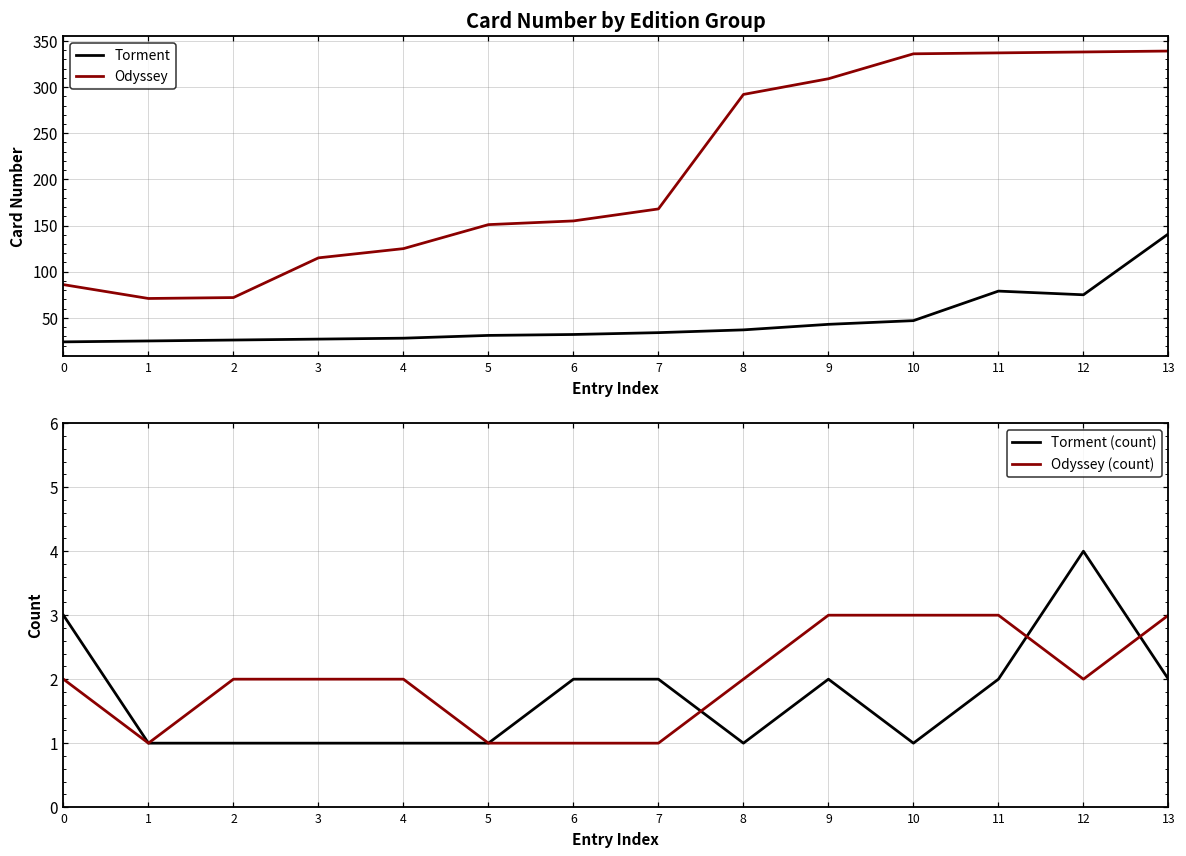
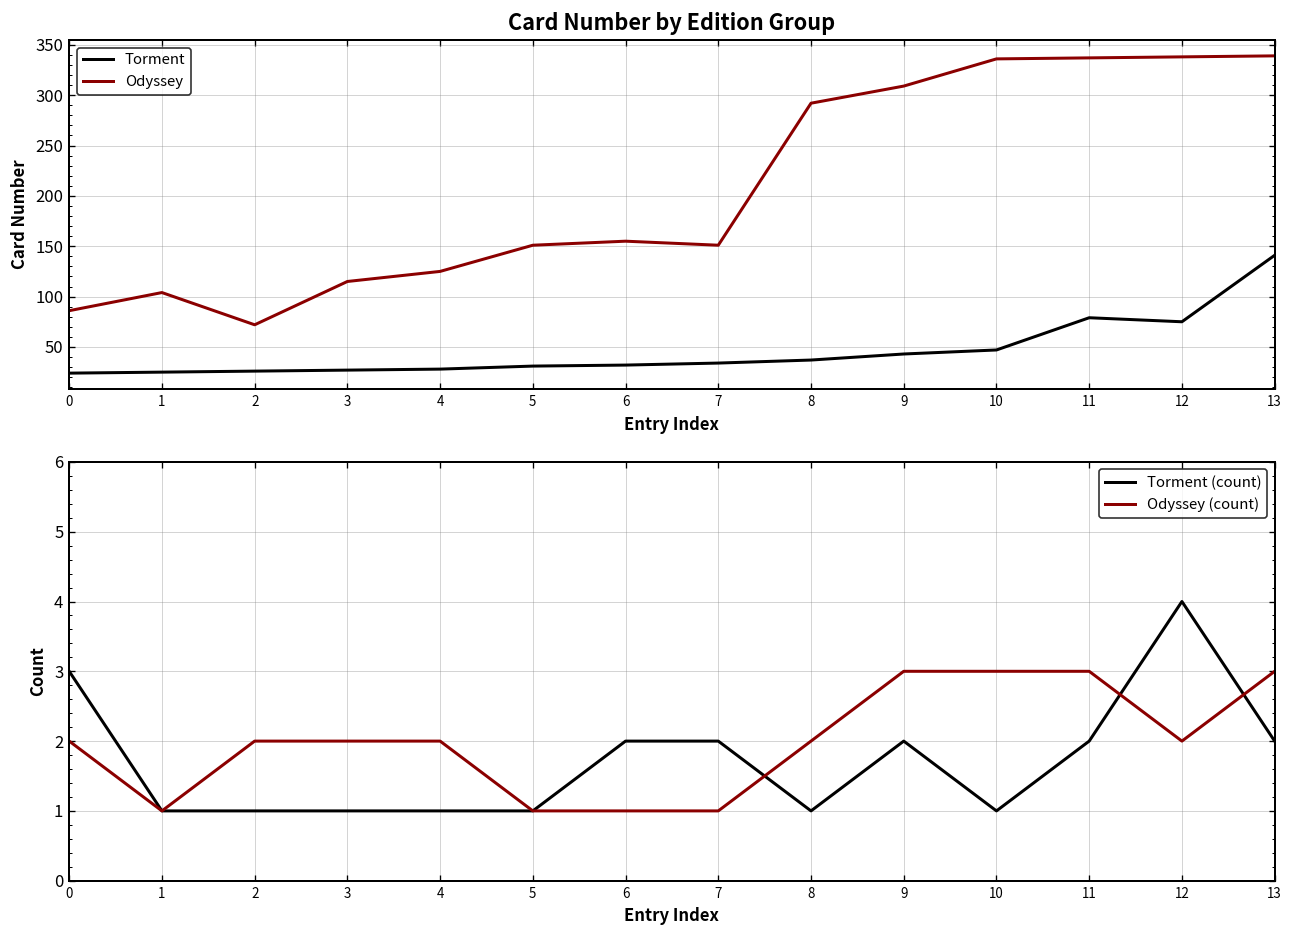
Card Number by Edition Group, Odyssey, 1: 70 -> 100
Card Number by Edition Group, Odyssey, 7: 170 -> 150
